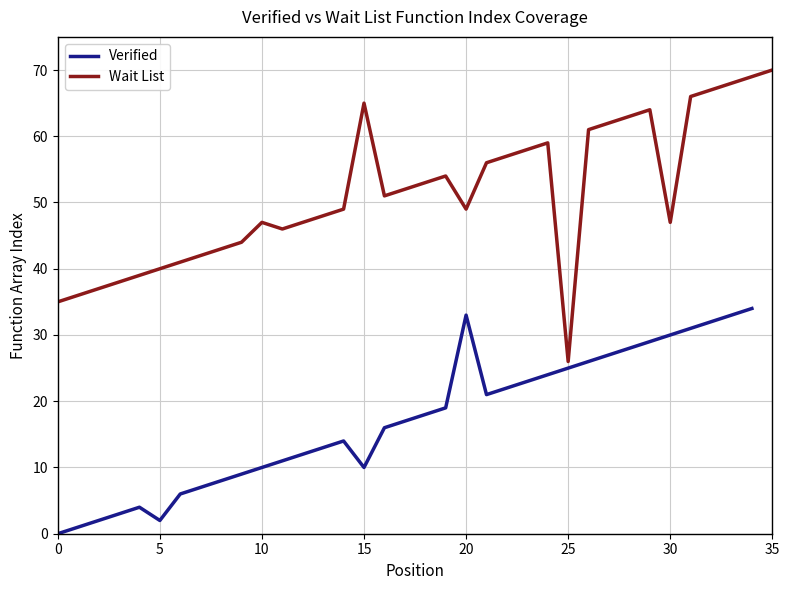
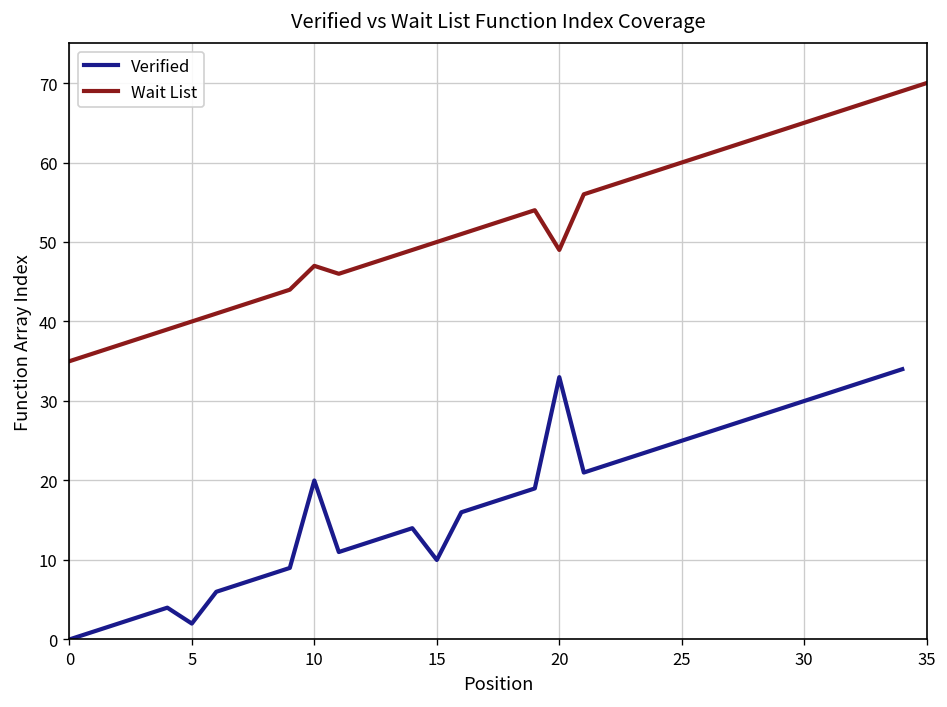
Verified, 10: 10 -> 20
Wait List, 15: 65 -> 50
Wait List, 25: 26 -> 60
Wait List, 30: 47 -> 65
